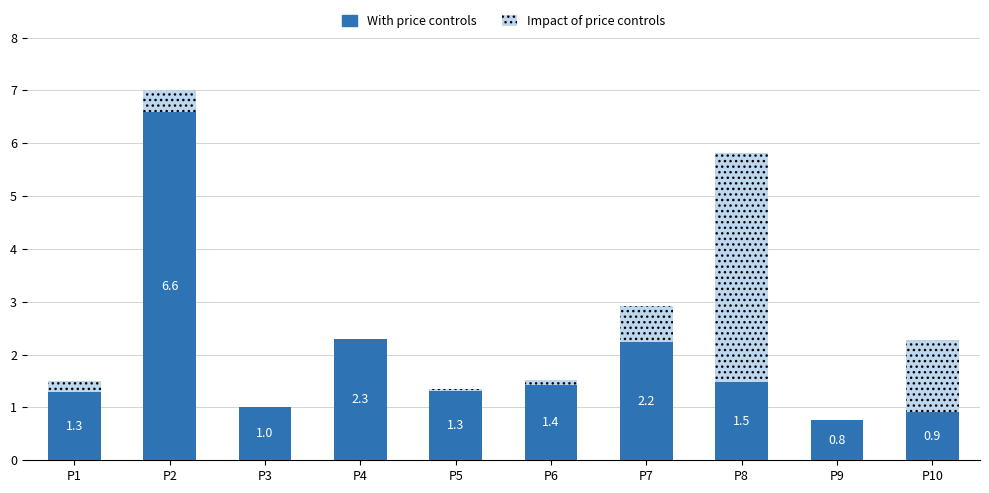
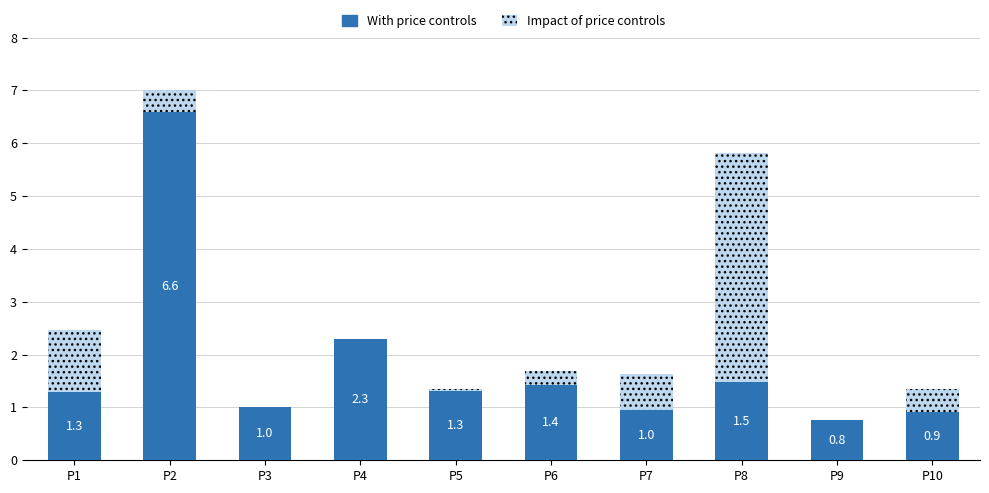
Impact of price controls, P1: 0.2 -> 1.2
Impact of price controls, P6: 0.1 -> 0.3
With price controls, P7: 2.2 -> 1.0
Impact of price controls, P10: 1.4 -> 0.4
